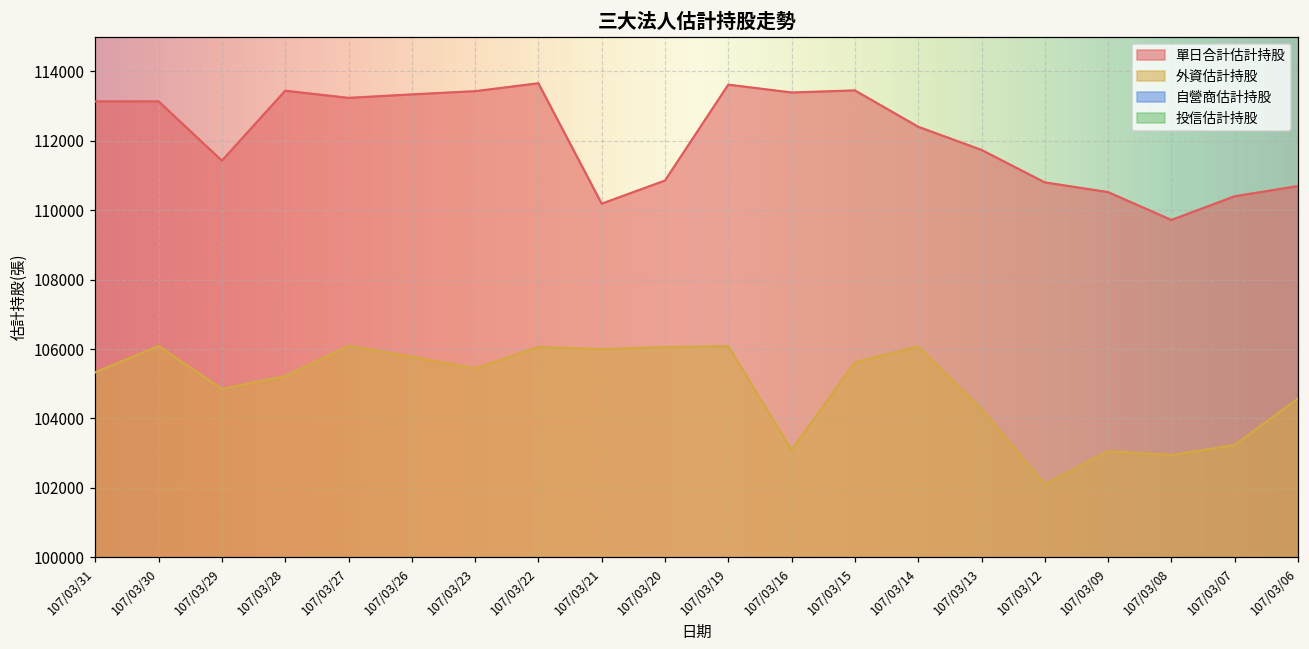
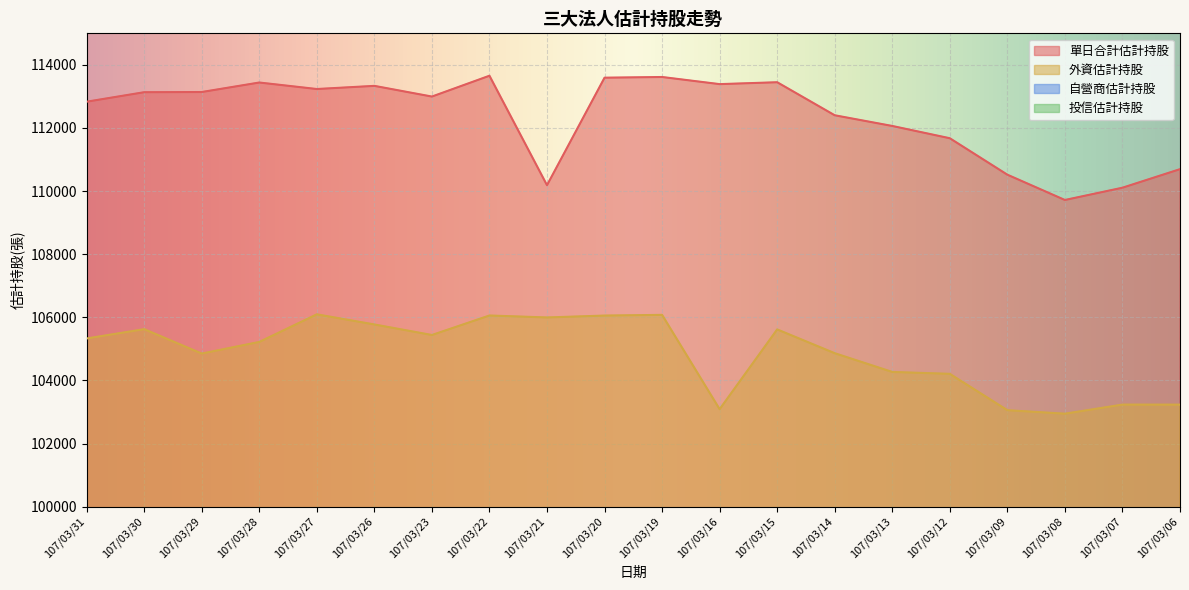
單日合計估計持股, 107/03/31: 113100 -> 112800
外資估計持股, 107/03/30: 106100 -> 105600
單日合計估計持股, 107/03/29: 111400 -> 113100
單日合計估計持股, 107/03/23: 113400 -> 113000
單日合計估計持股, 107/03/20: 110900 -> 113600
外資估計持股, 107/03/14: 106100 -> 104900
單日合計估計持股, 107/03/13: 111700 -> 112100
單日合計估計持股, 107/03/12: 110800 -> 111700
外資估計持股, 107/03/12: 102100 -> 104200
單日合計估計持股, 107/03/07: 110400 -> 110100
外資估計持股, 107/03/06: 104600 -> 103200
